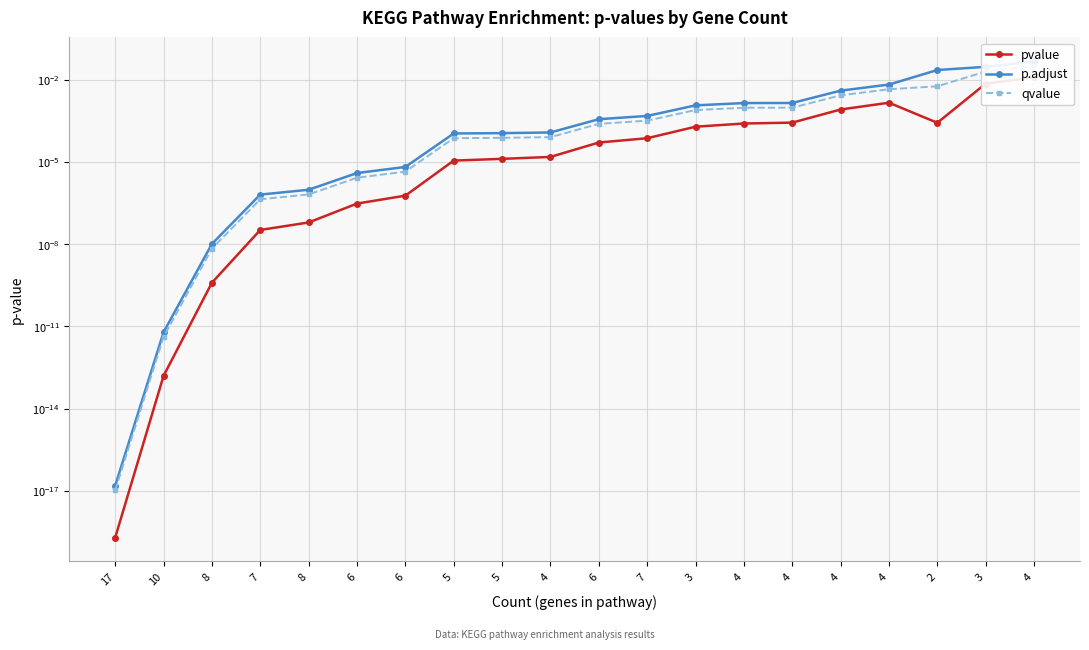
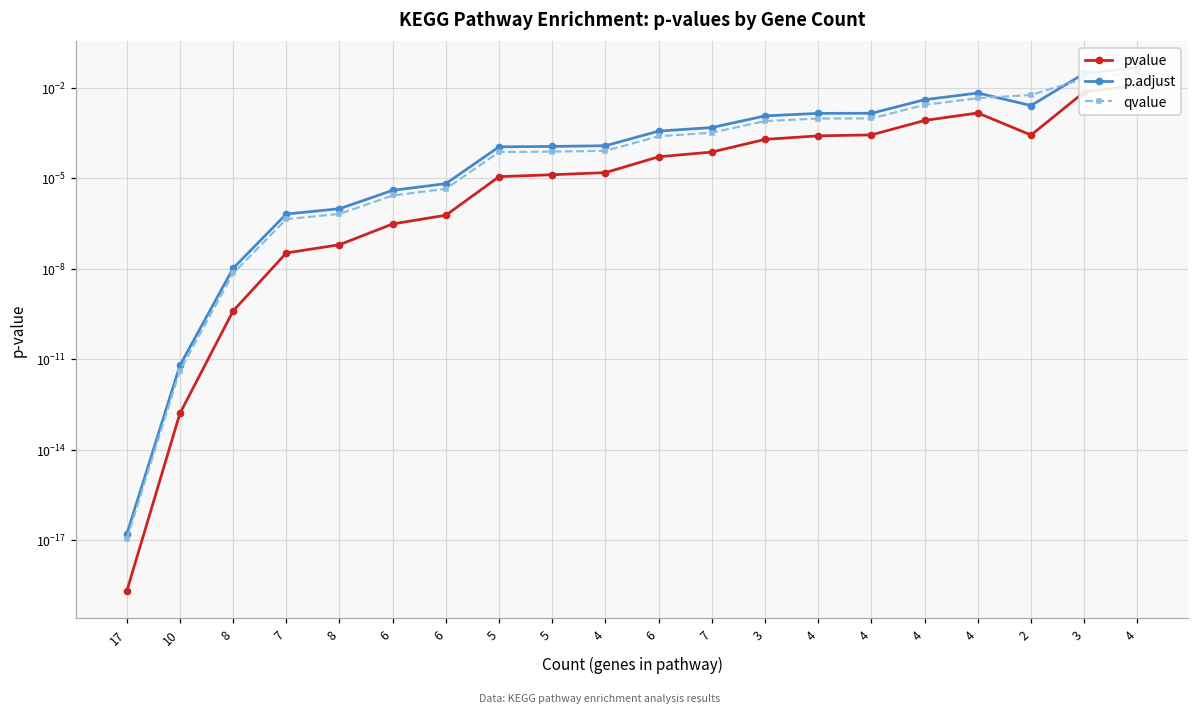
p.adjust, 2: 0.02 -> 0.003
